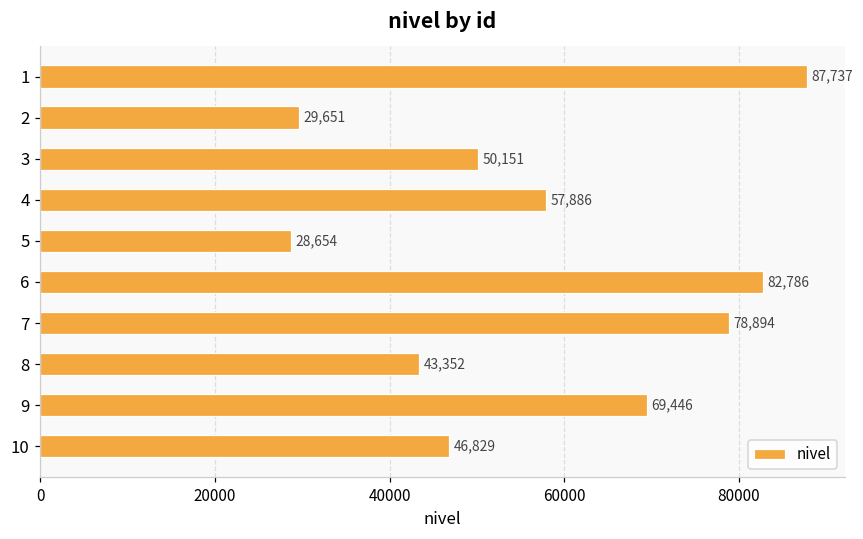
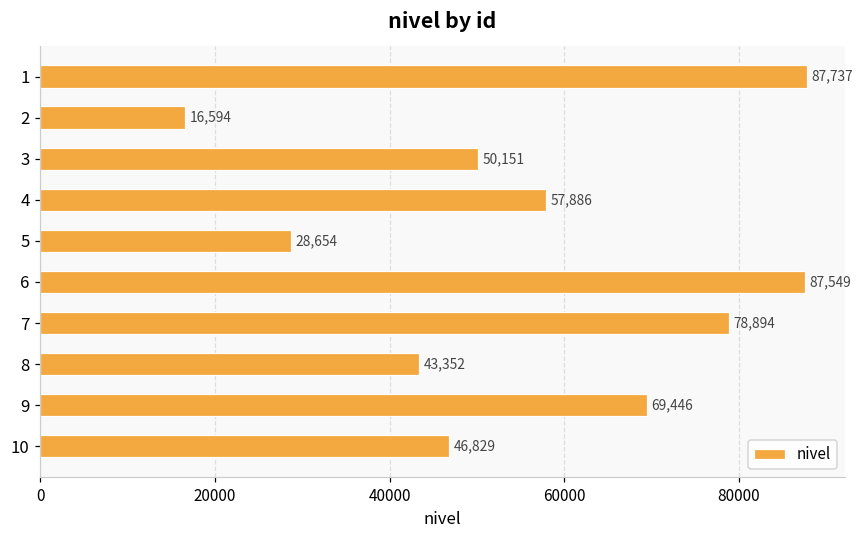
2: 29,651 -> 16,594
6: 82,786 -> 87,549
